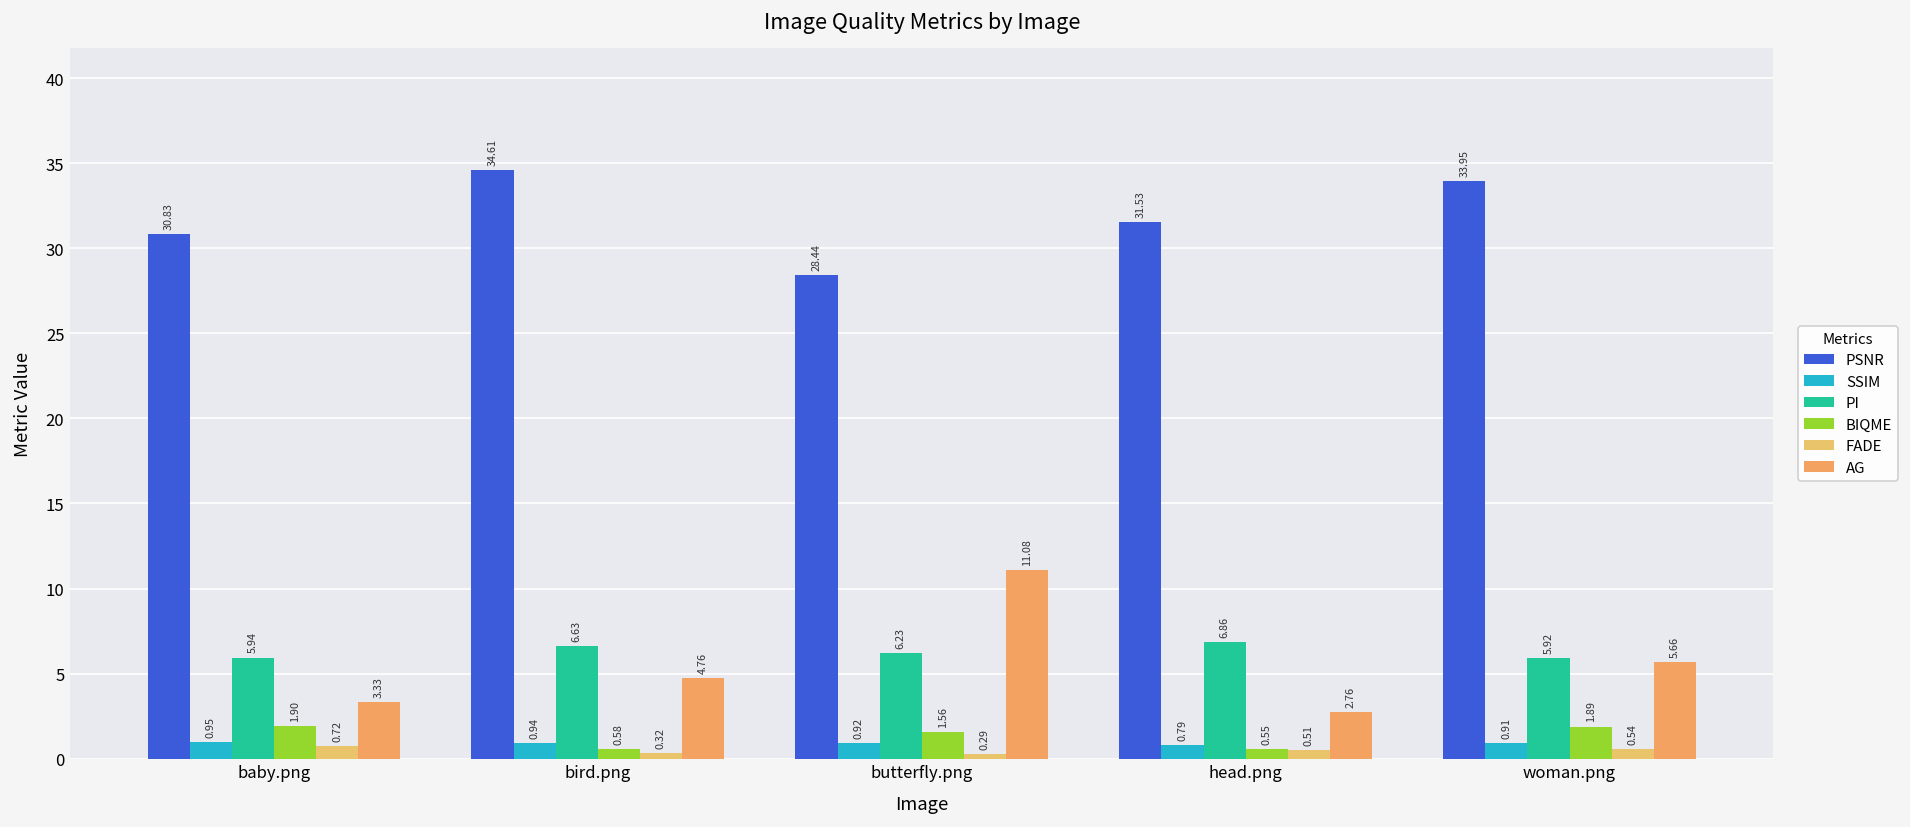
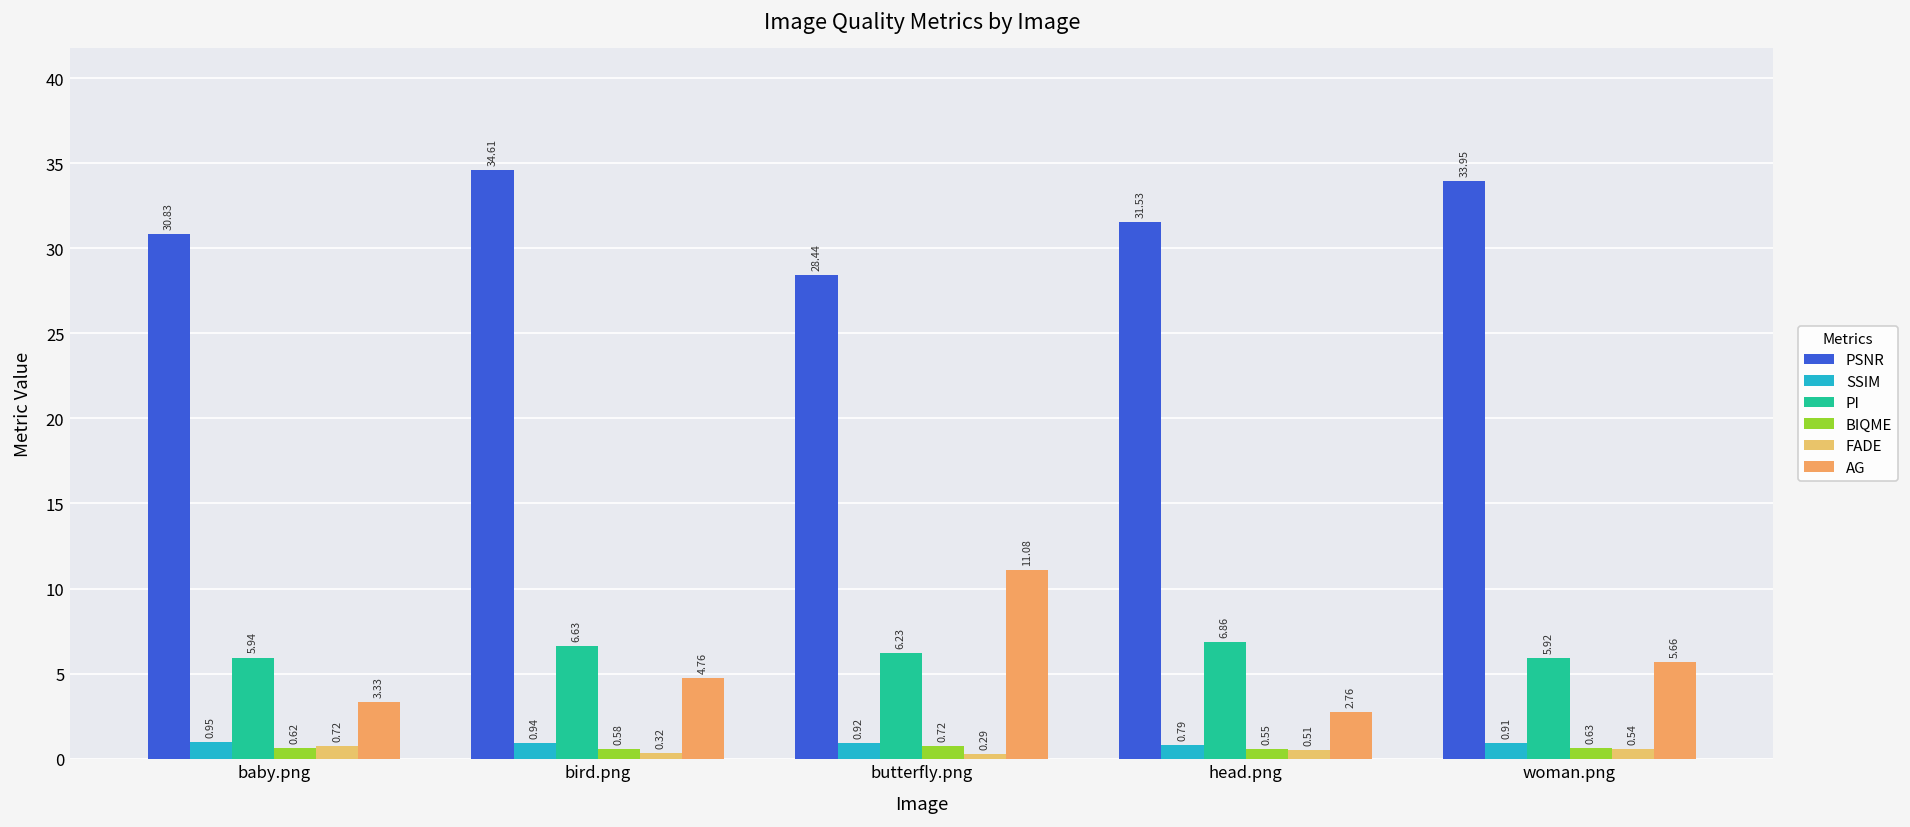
BIQME, baby.png: 1.90 -> 0.62
BIQME, butterfly.png: 1.56 -> 0.72
BIQME, woman.png: 1.89 -> 0.63
